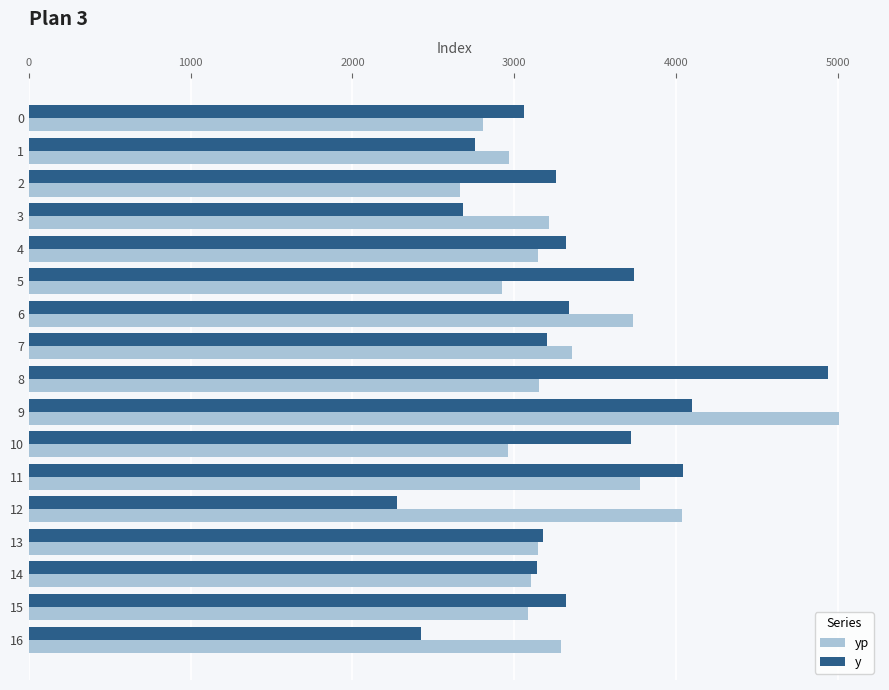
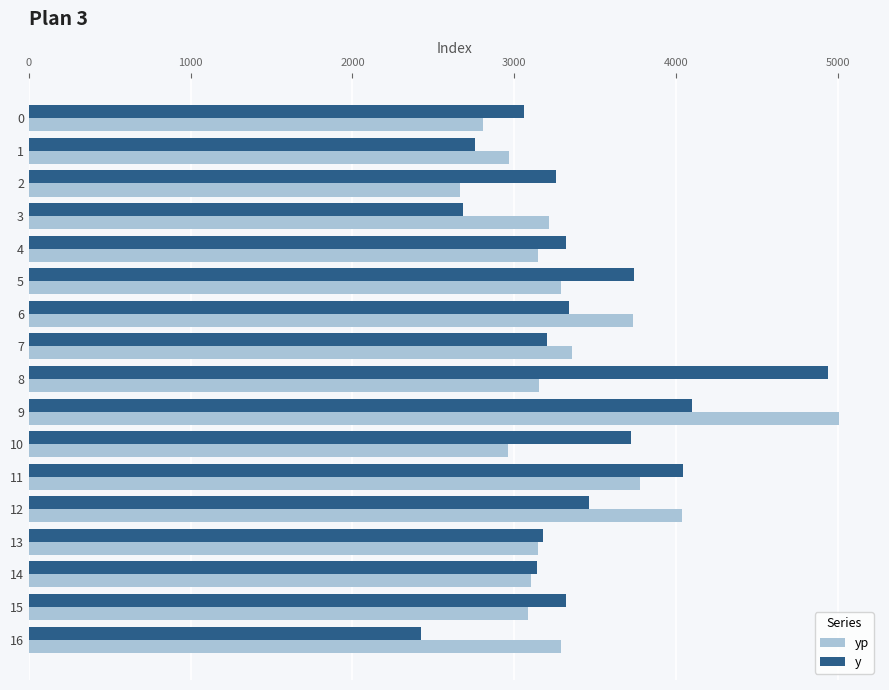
yp, 5: 2930 -> 3290
y, 12: 2270 -> 3460
